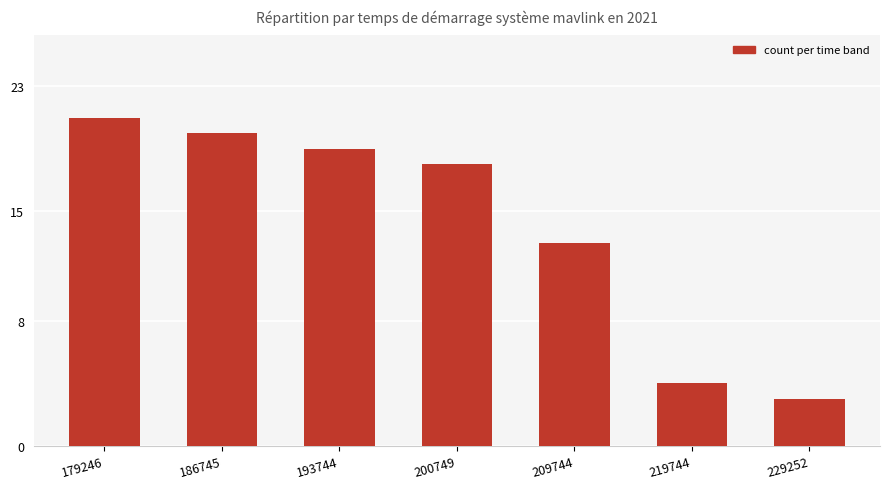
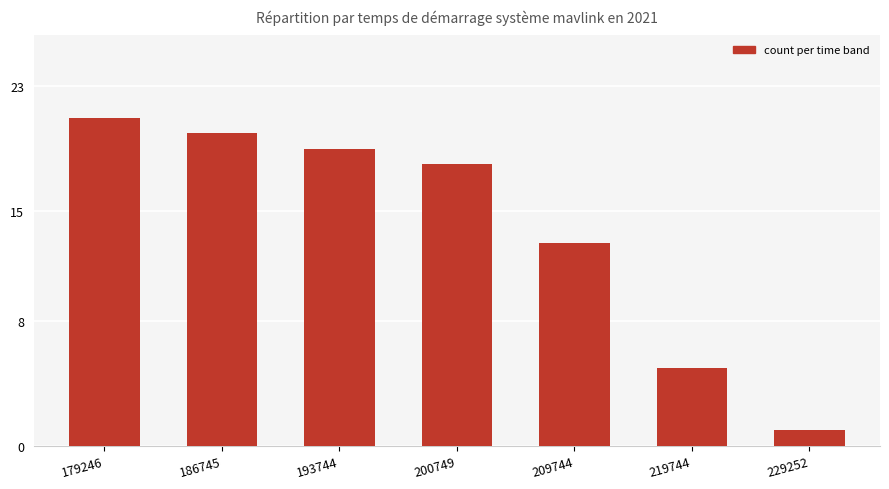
219744: 4 -> 5
229252: 3 -> 1
